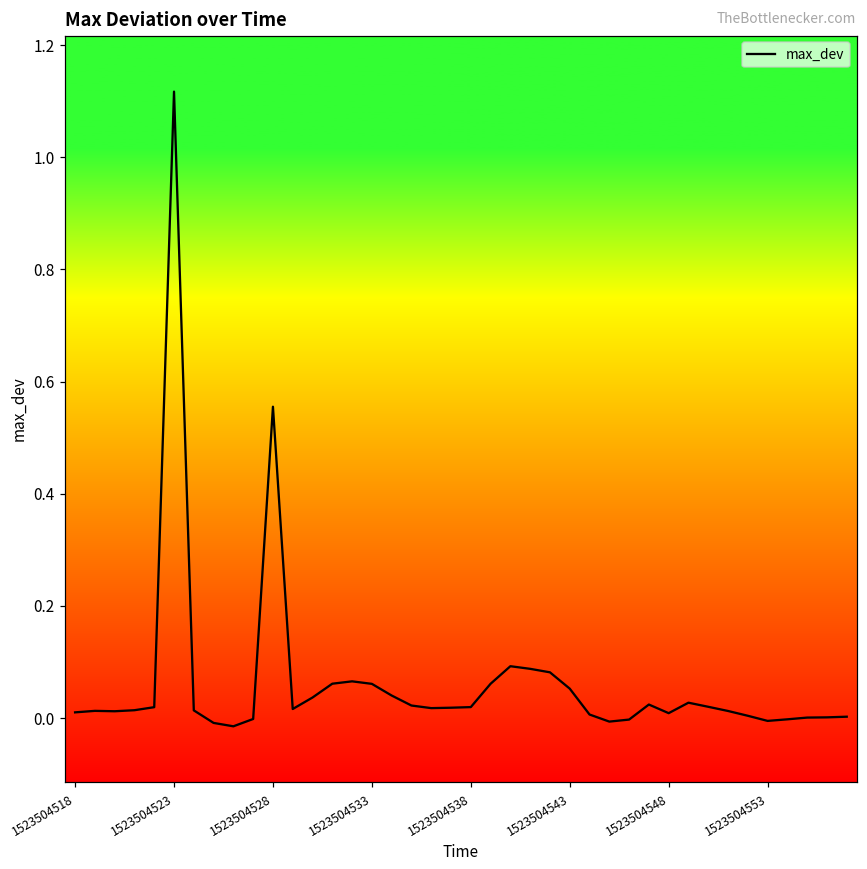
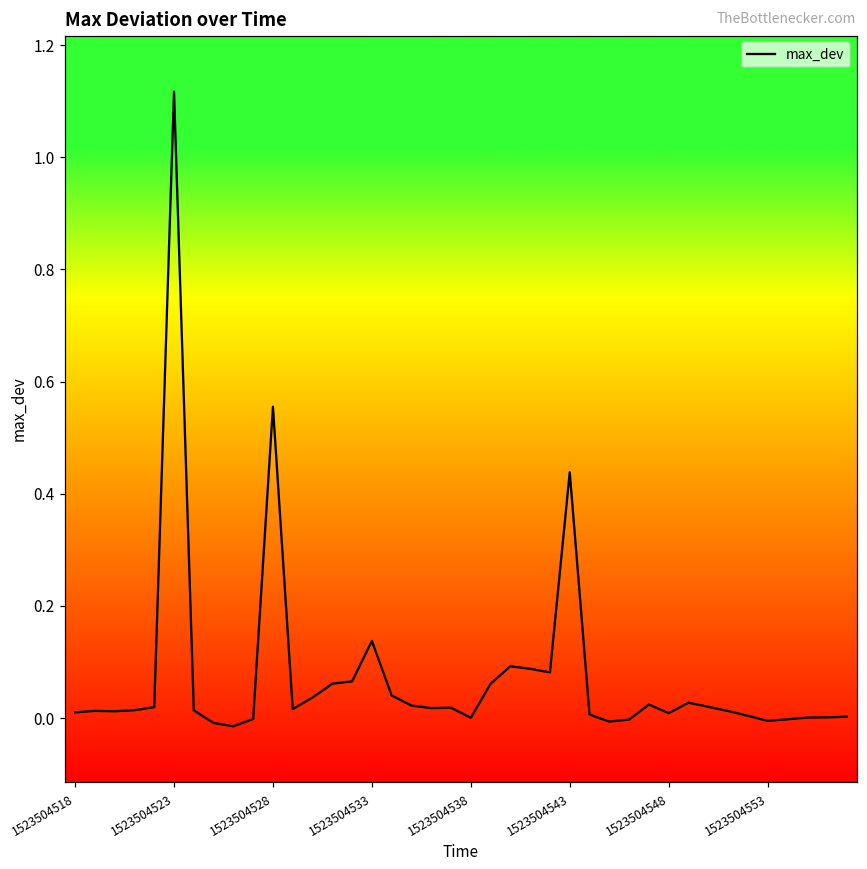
1523504533: 0.06 -> 0.14
1523504538: 0.02 -> 0.00
1523504543: 0.05 -> 0.44
